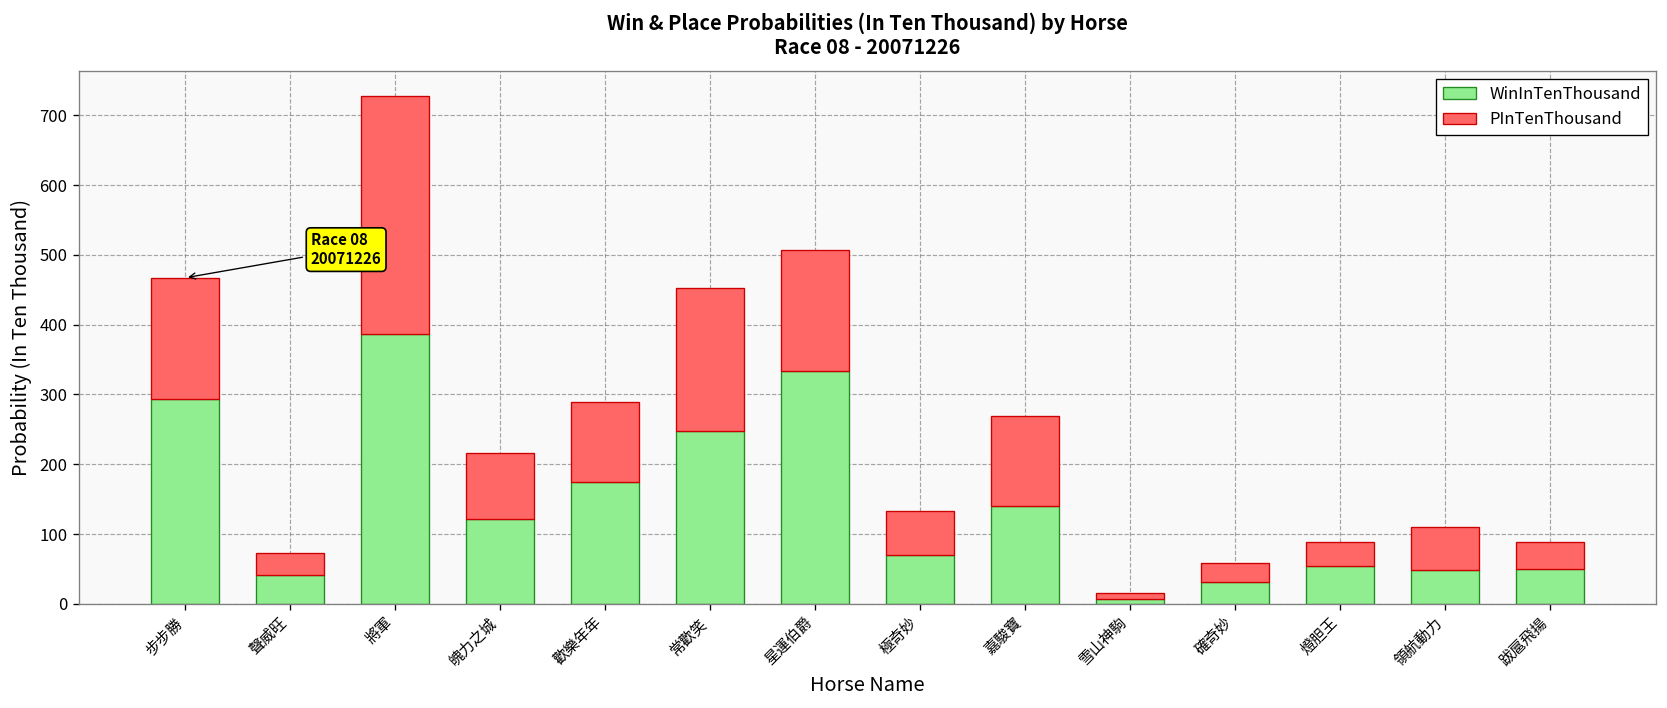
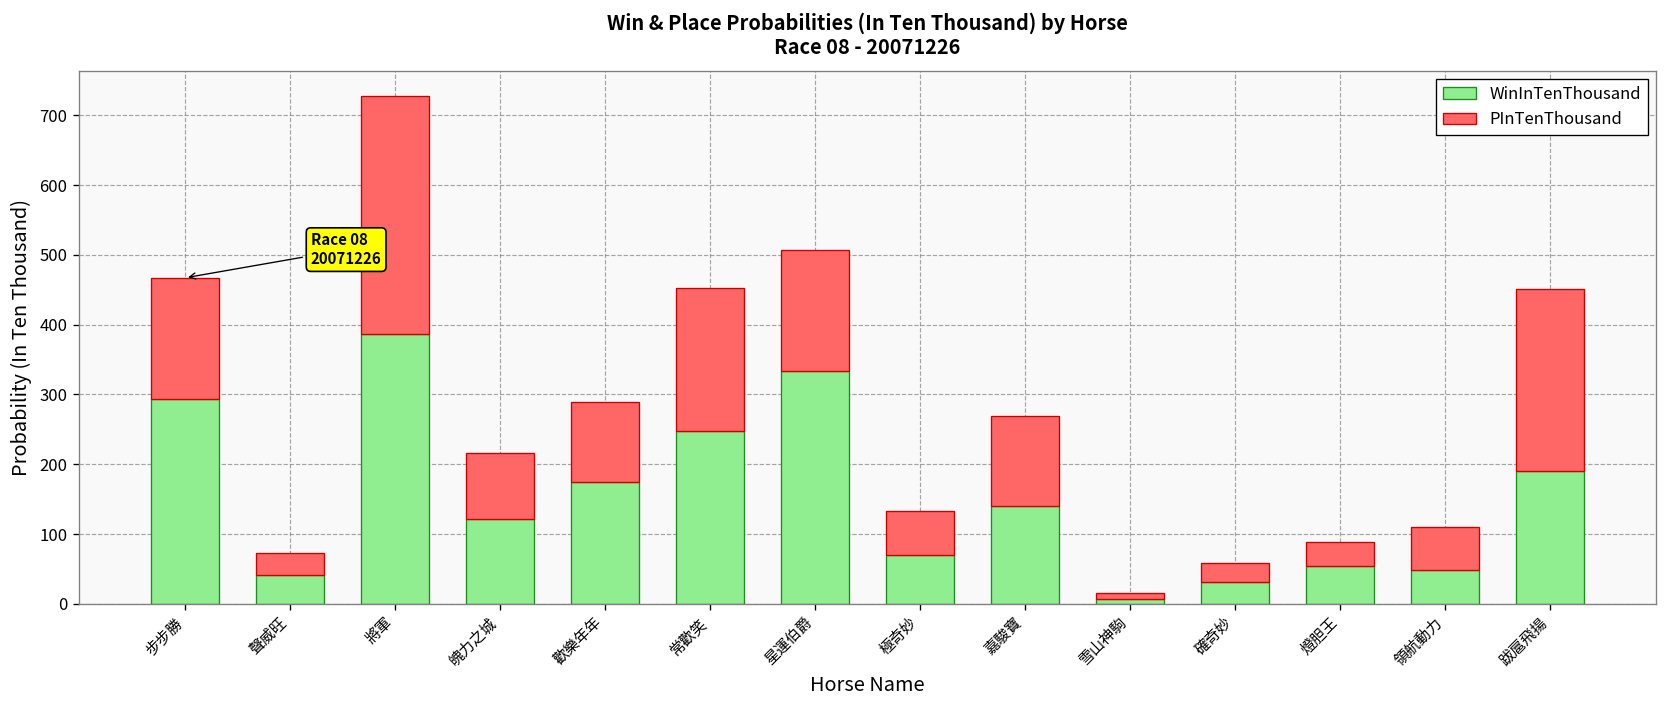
WinInTenThousand, 跋扈飛揚: 50 -> 190
PInTenThousand, 跋扈飛揚: 40 -> 260
